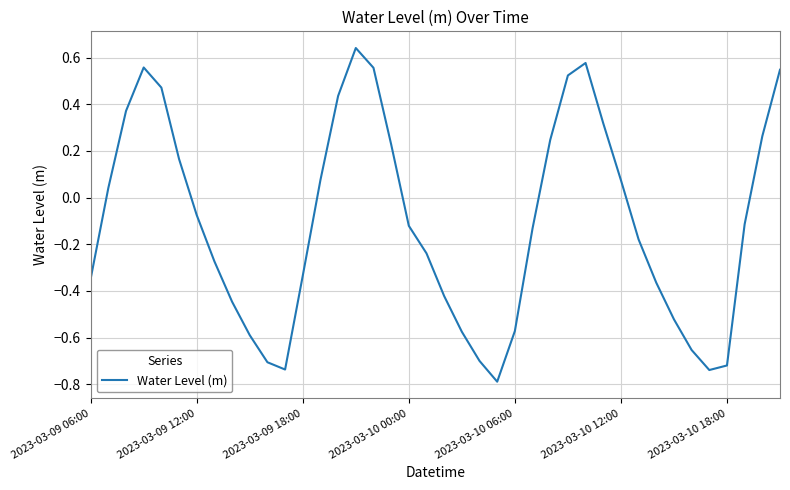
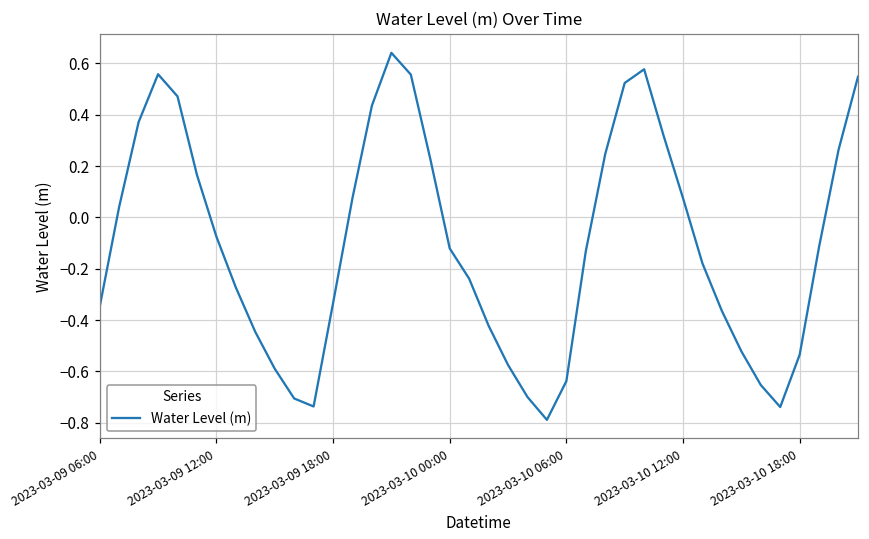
2023-03-10 06:00: -0.57 -> -0.64
2023-03-10 18:00: -0.72 -> -0.53
